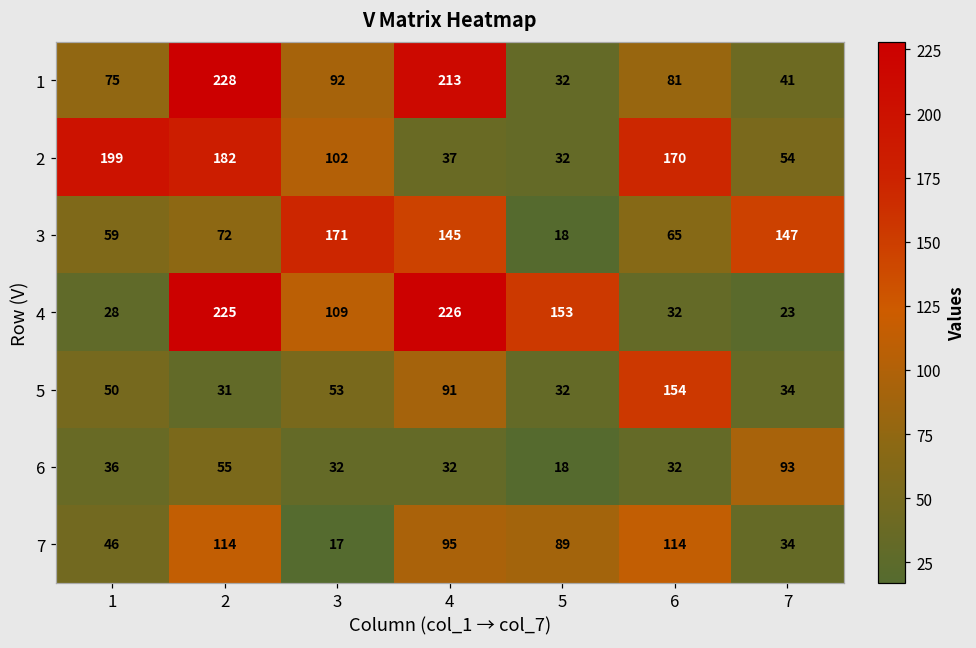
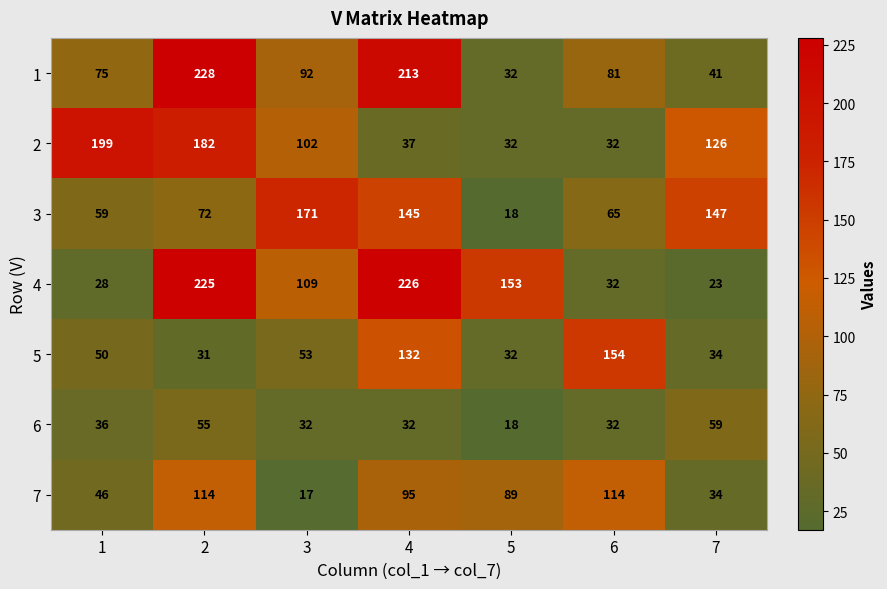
2, 6: 170 -> 32
2, 7: 54 -> 126
5, 4: 91 -> 132
6, 7: 93 -> 59
